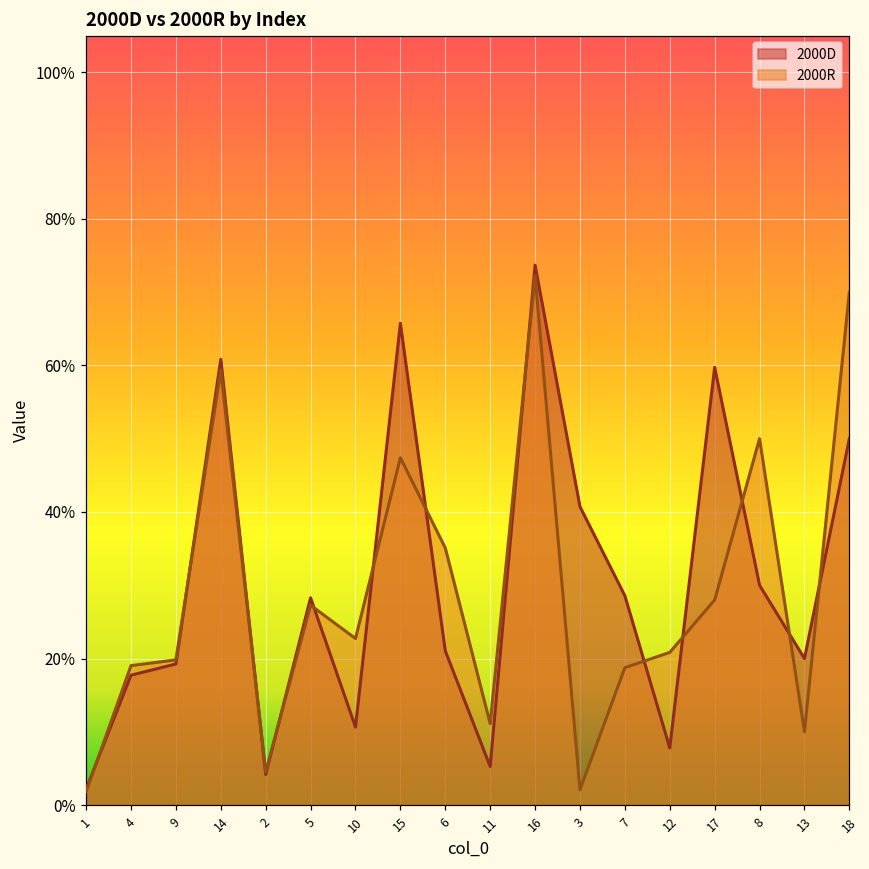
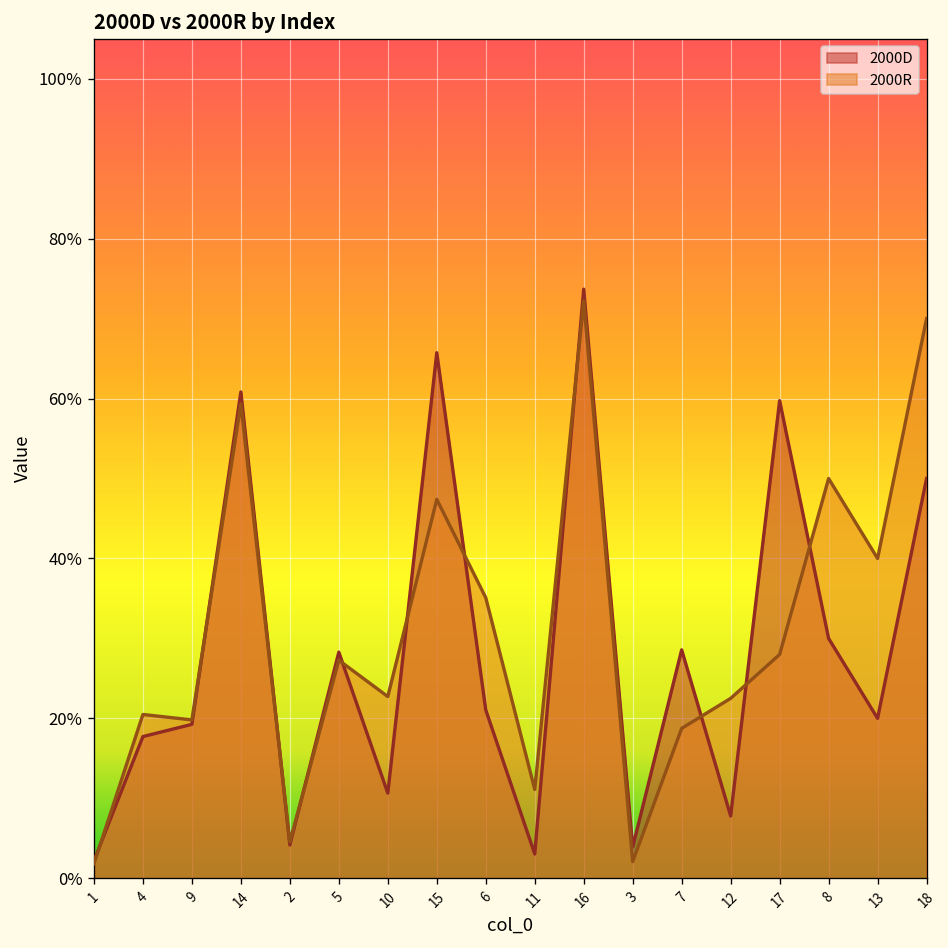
2000R, 4: 19% -> 20%
2000D, 11: 5% -> 3%
2000D, 3: 41% -> 4%
2000R, 12: 21% -> 23%
2000R, 13: 10% -> 40%
